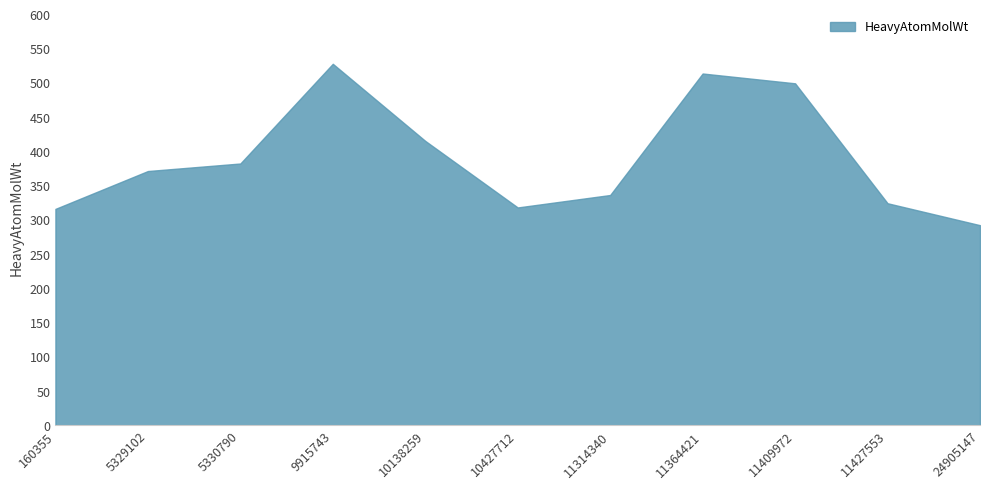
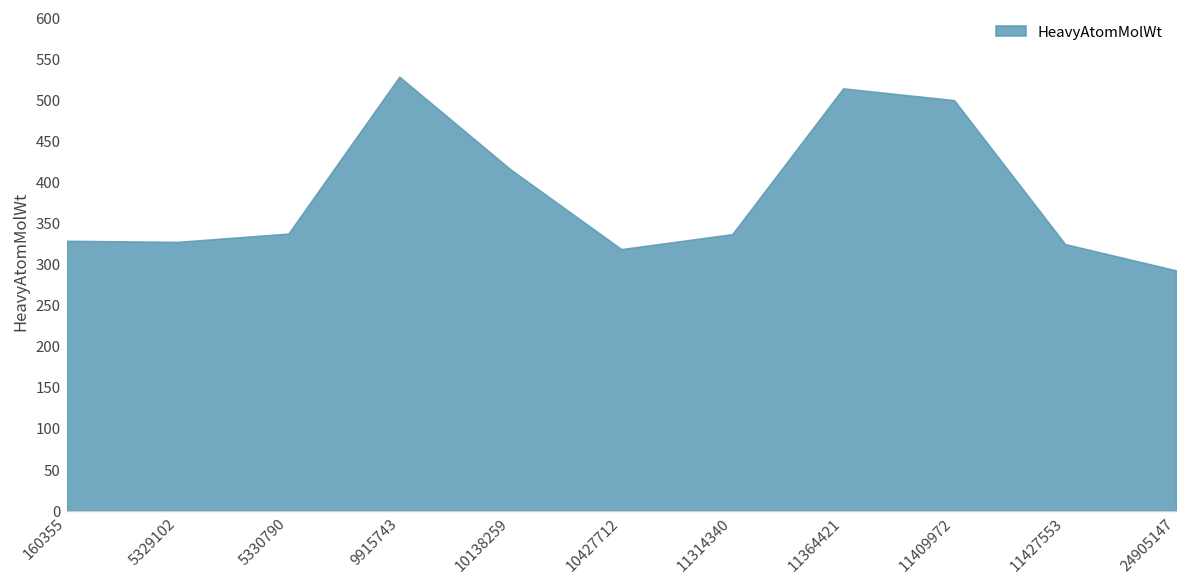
160355: 320 -> 330
5329102: 370 -> 330
5330790: 380 -> 340
